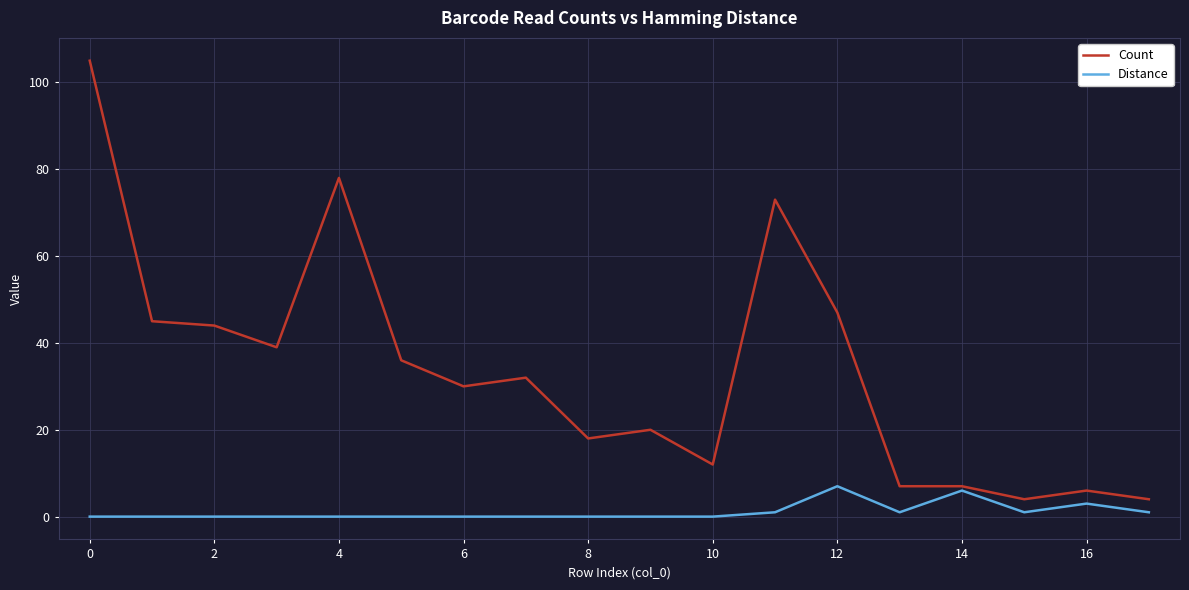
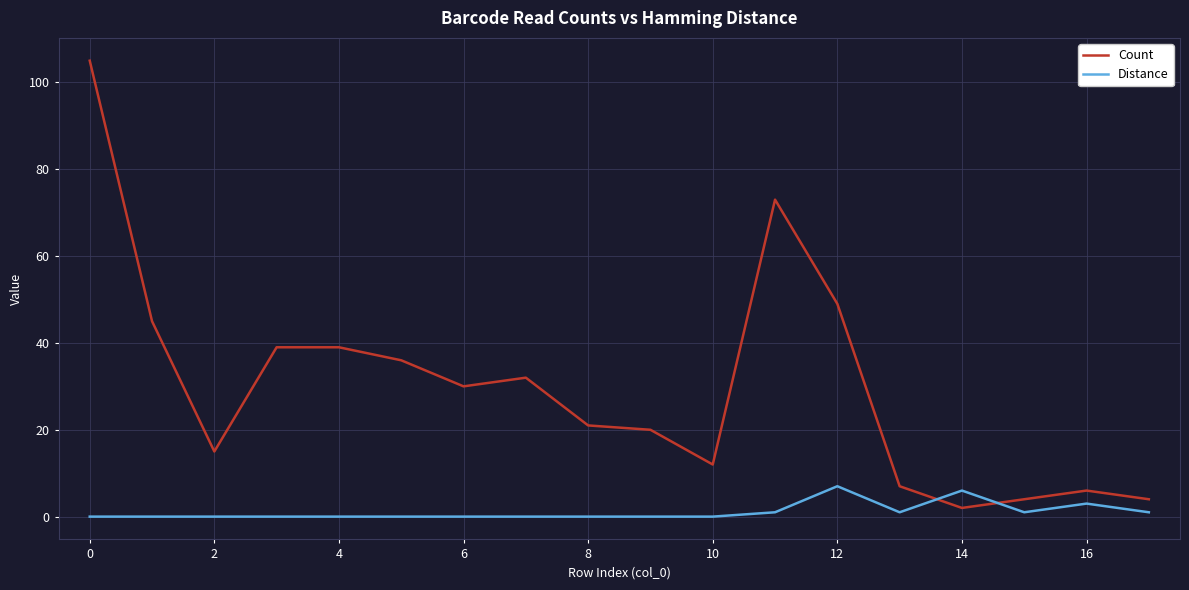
Count, 2: 44 -> 15
Count, 4: 78 -> 39
Count, 8: 18 -> 21
Count, 12: 47 -> 49
Count, 14: 7 -> 2
